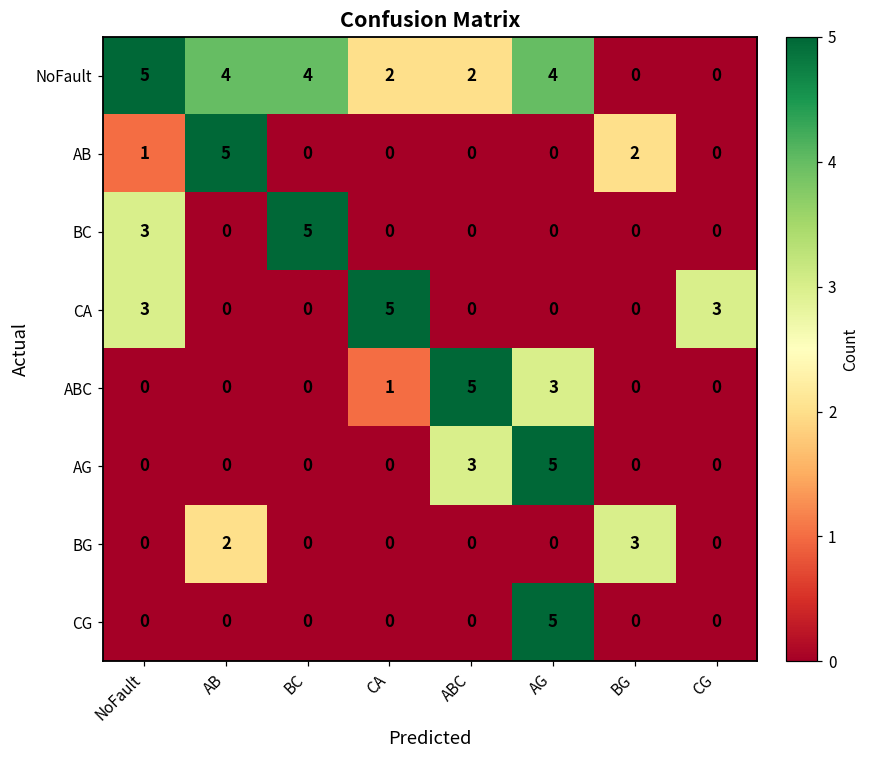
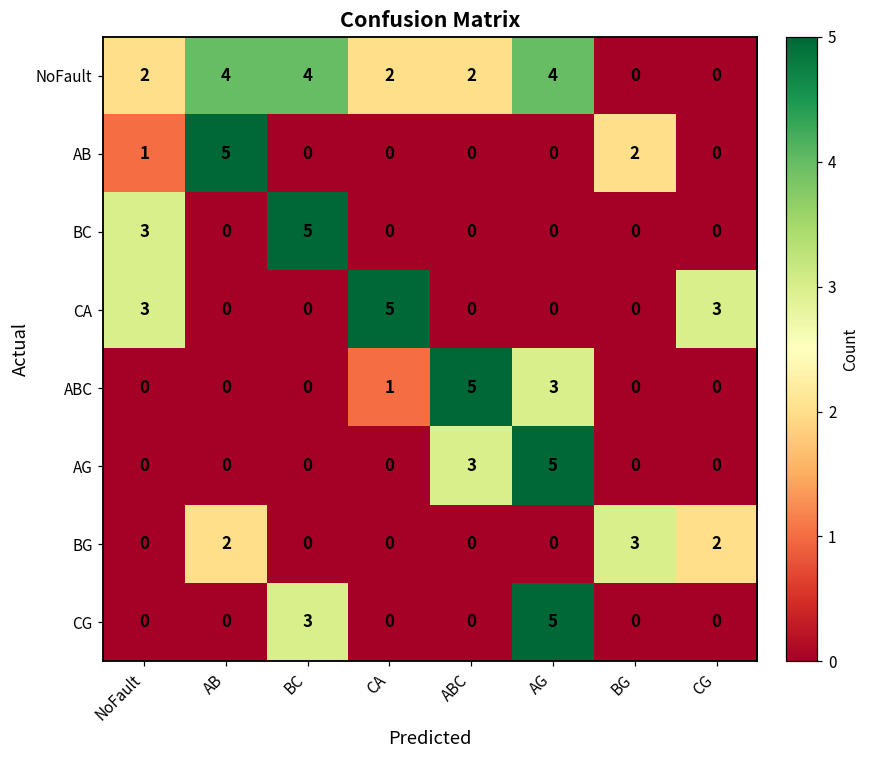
NoFault, NoFault: 5 -> 2
BG, CG: 0 -> 2
CG, BC: 0 -> 3
